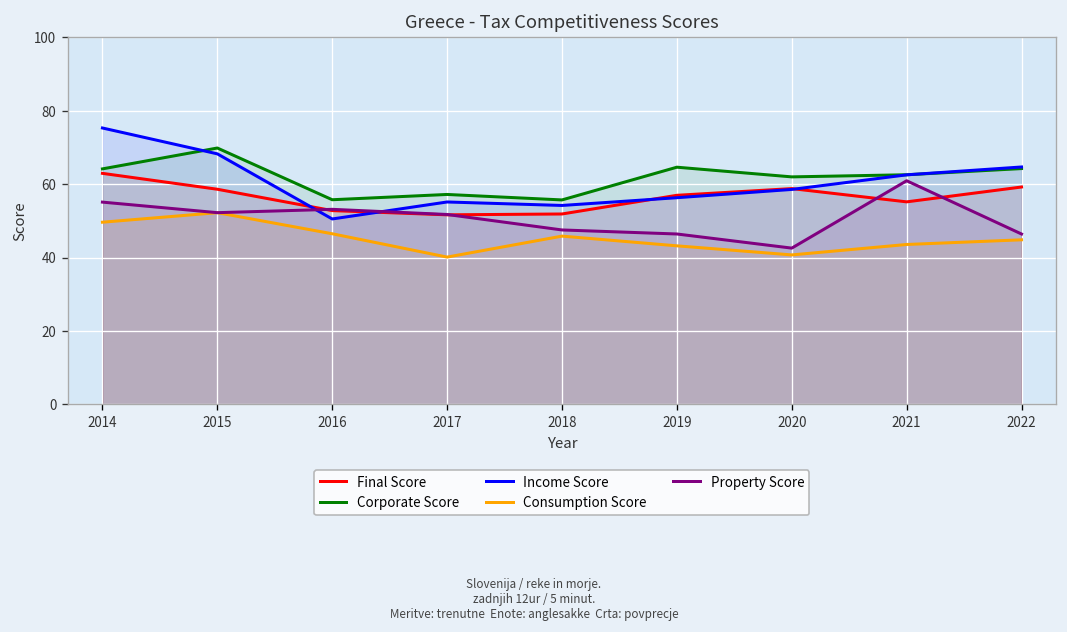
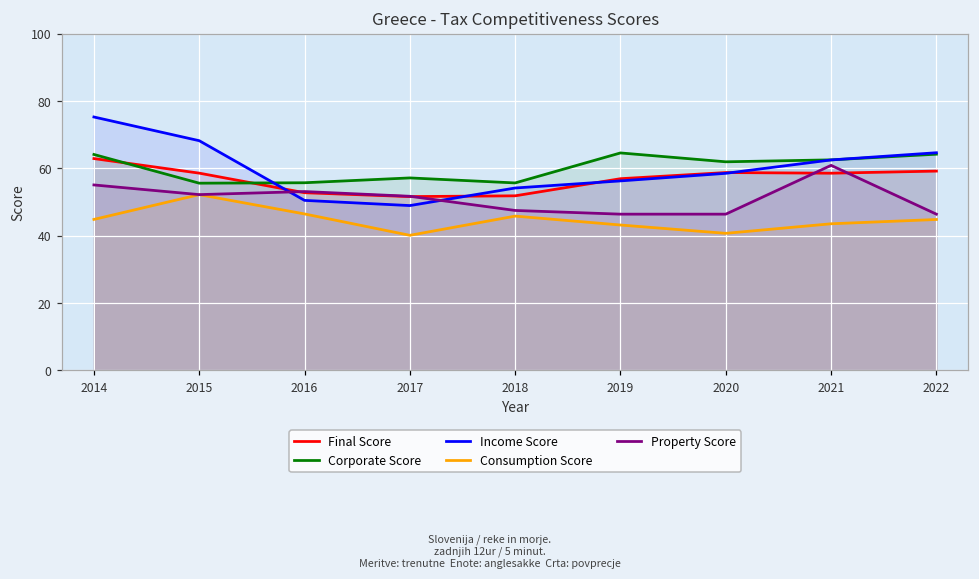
Consumption Score, 2014: 50 -> 45
Corporate Score, 2015: 70 -> 56
Income Score, 2017: 55 -> 49
Property Score, 2020: 43 -> 46
Final Score, 2021: 55 -> 59
